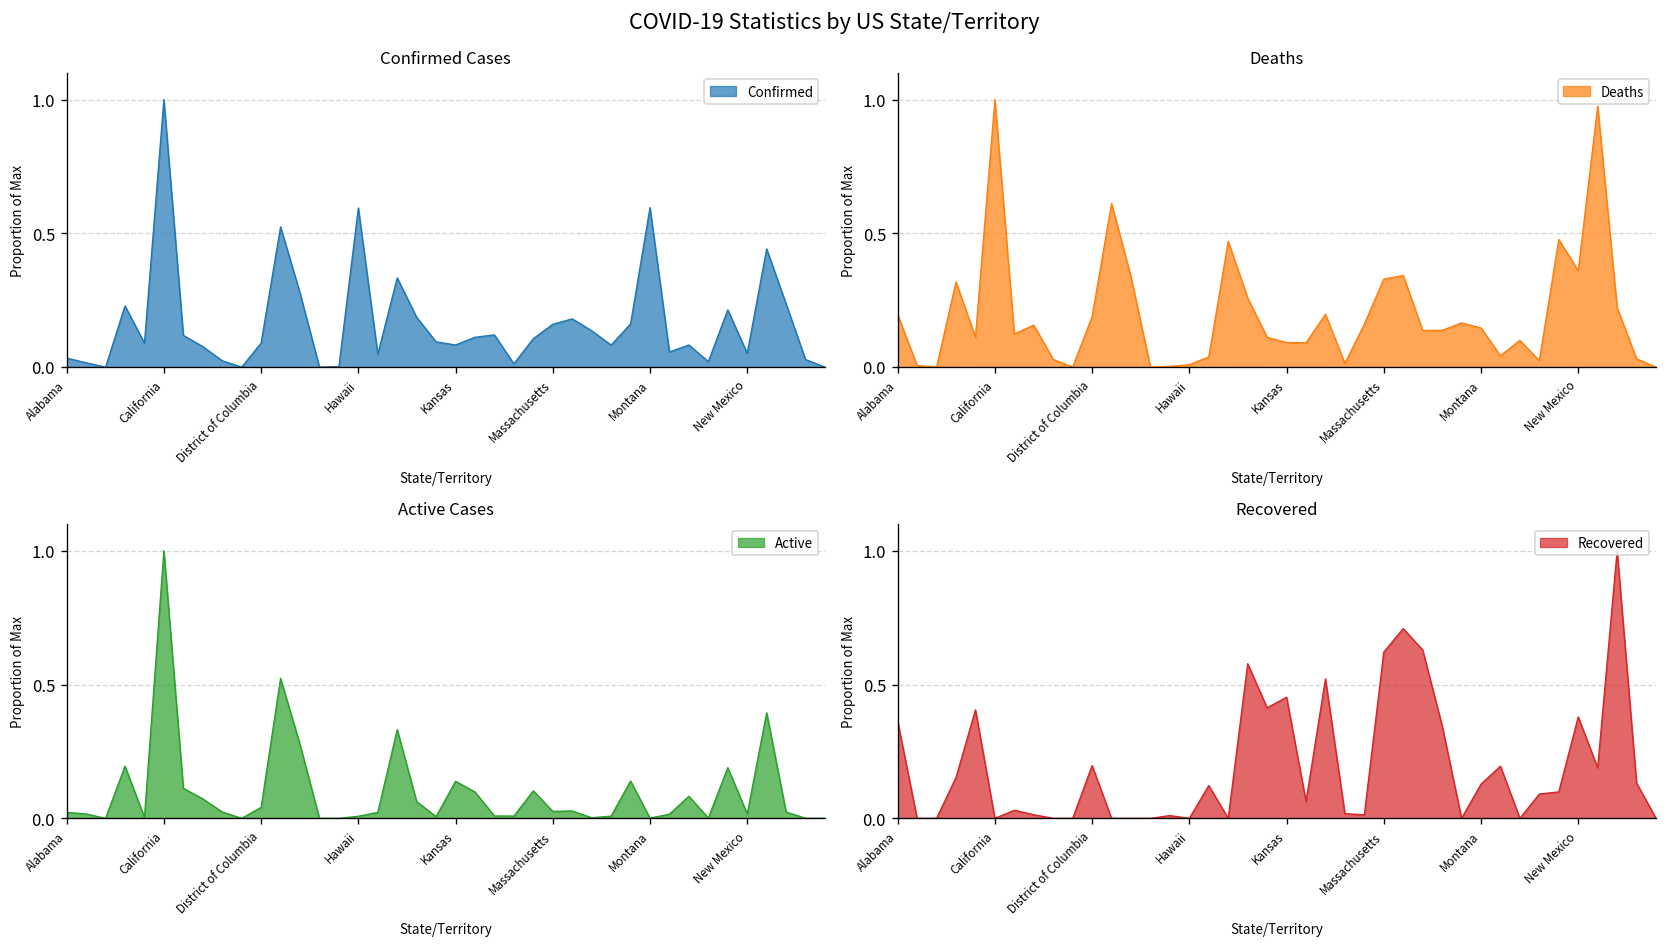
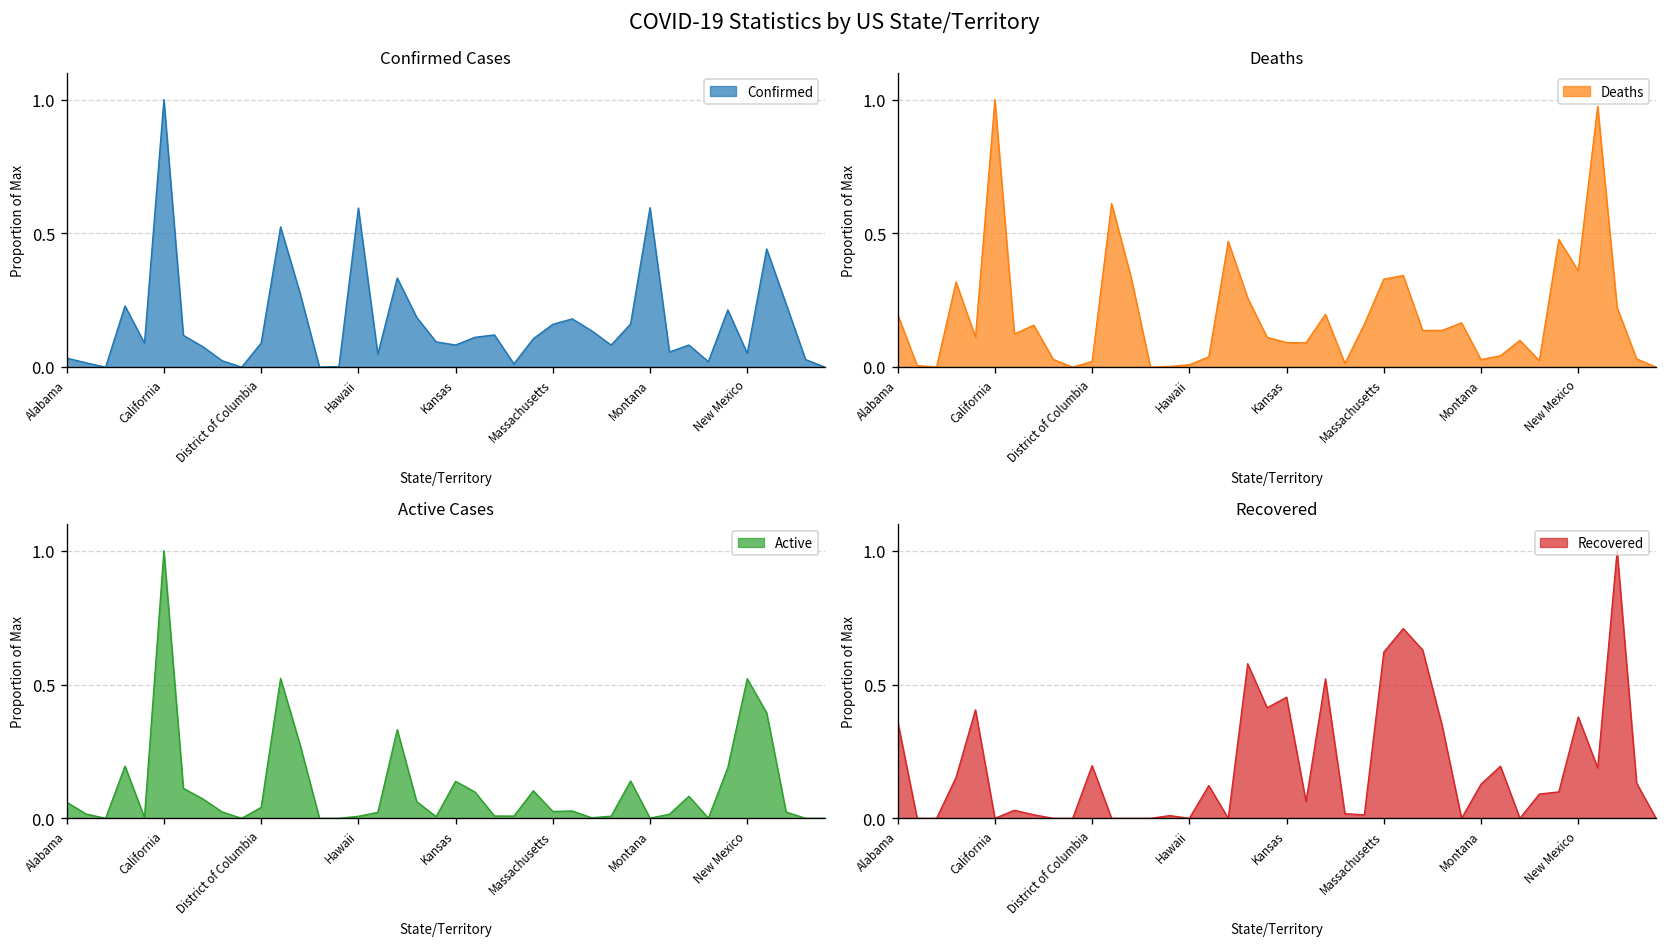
Deaths, District of Columbia: 0.19 -> 0.02
Deaths, Montana: 0.15 -> 0.03
Active Cases, Alabama: 0.02 -> 0.06
Active Cases, New Mexico: 0.02 -> 0.52
